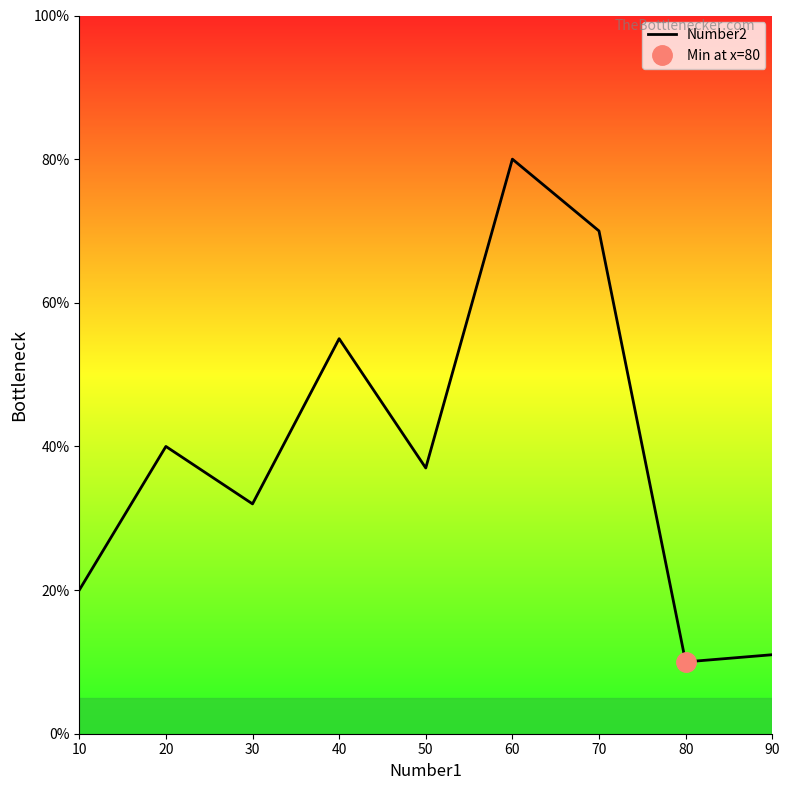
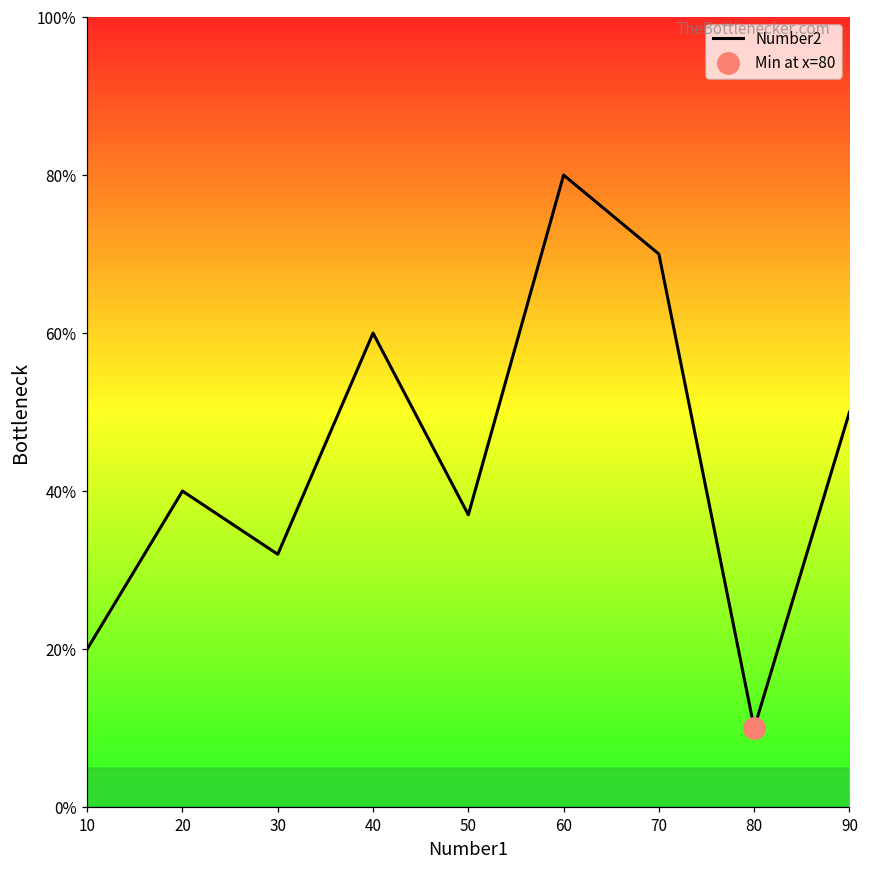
Number2, 40: 55% -> 60%
Number2, 90: 11% -> 50%
